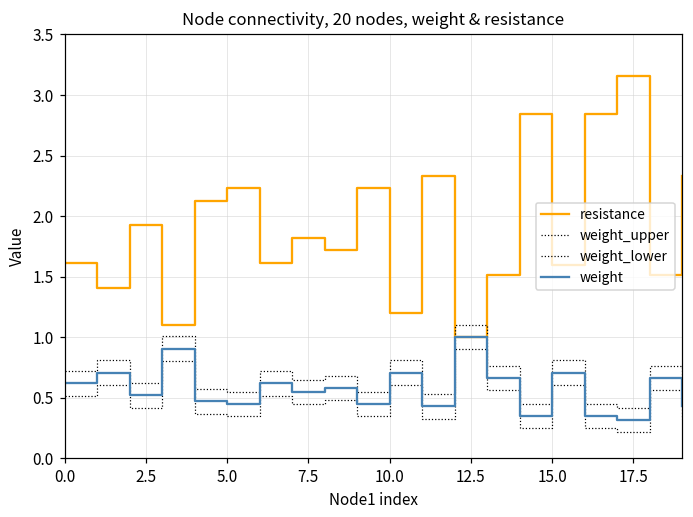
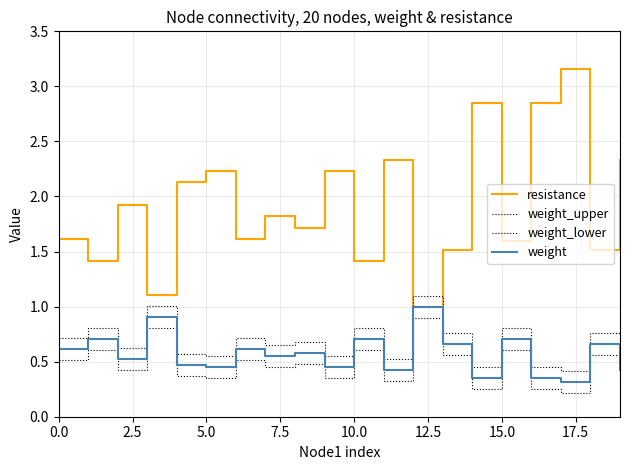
resistance, 10.0: 1.20 -> 1.41
